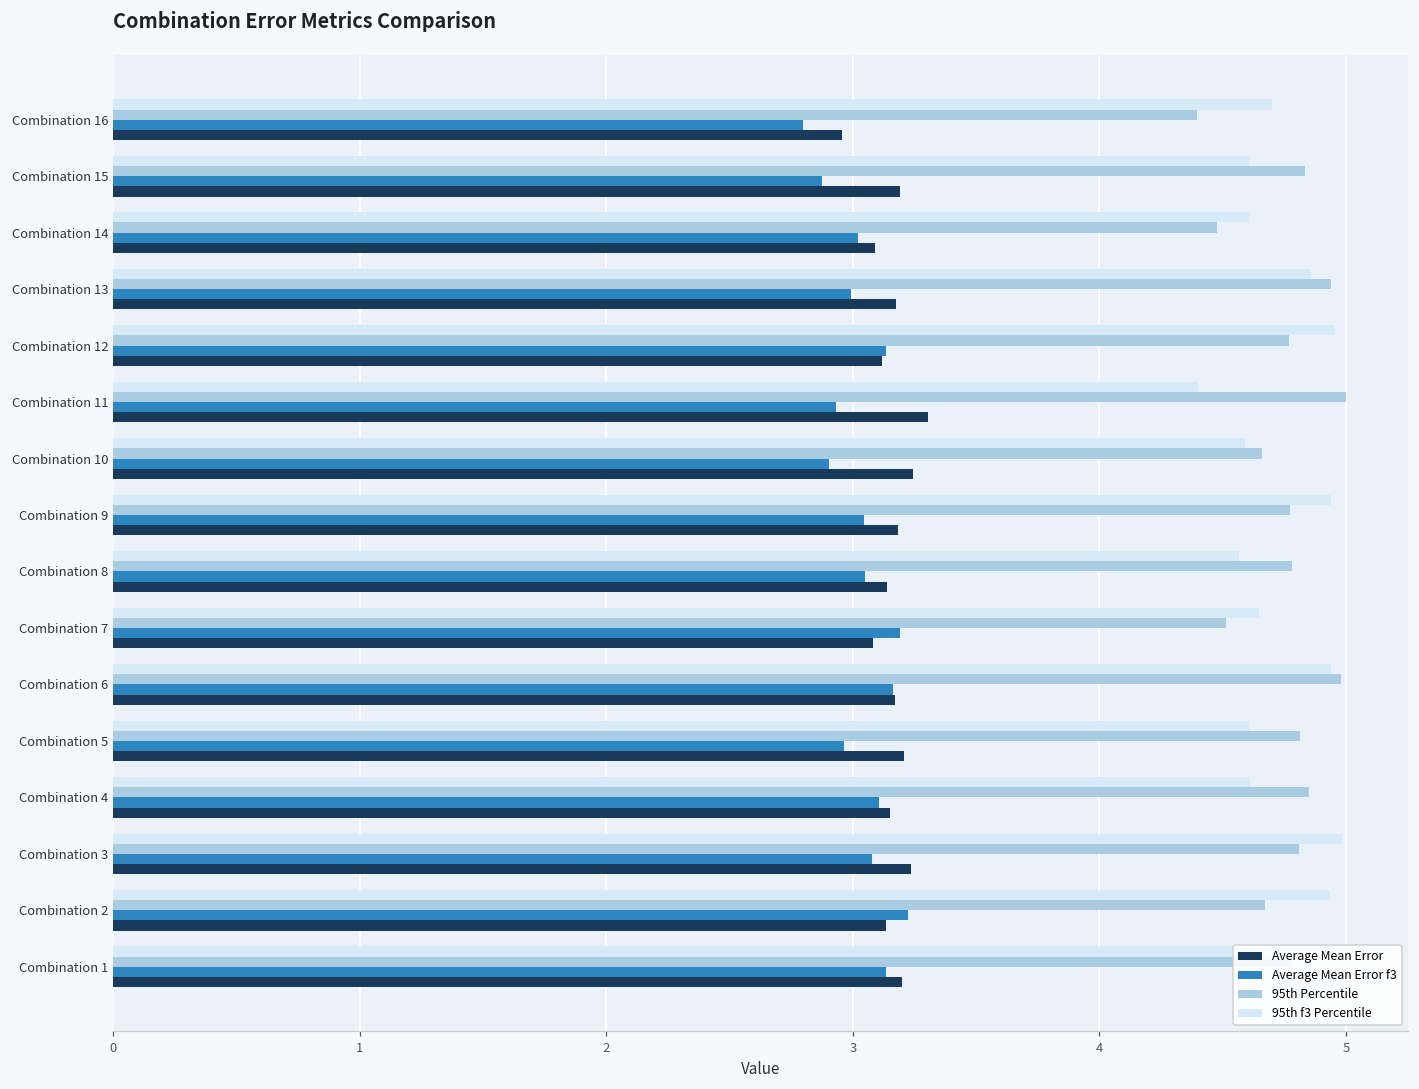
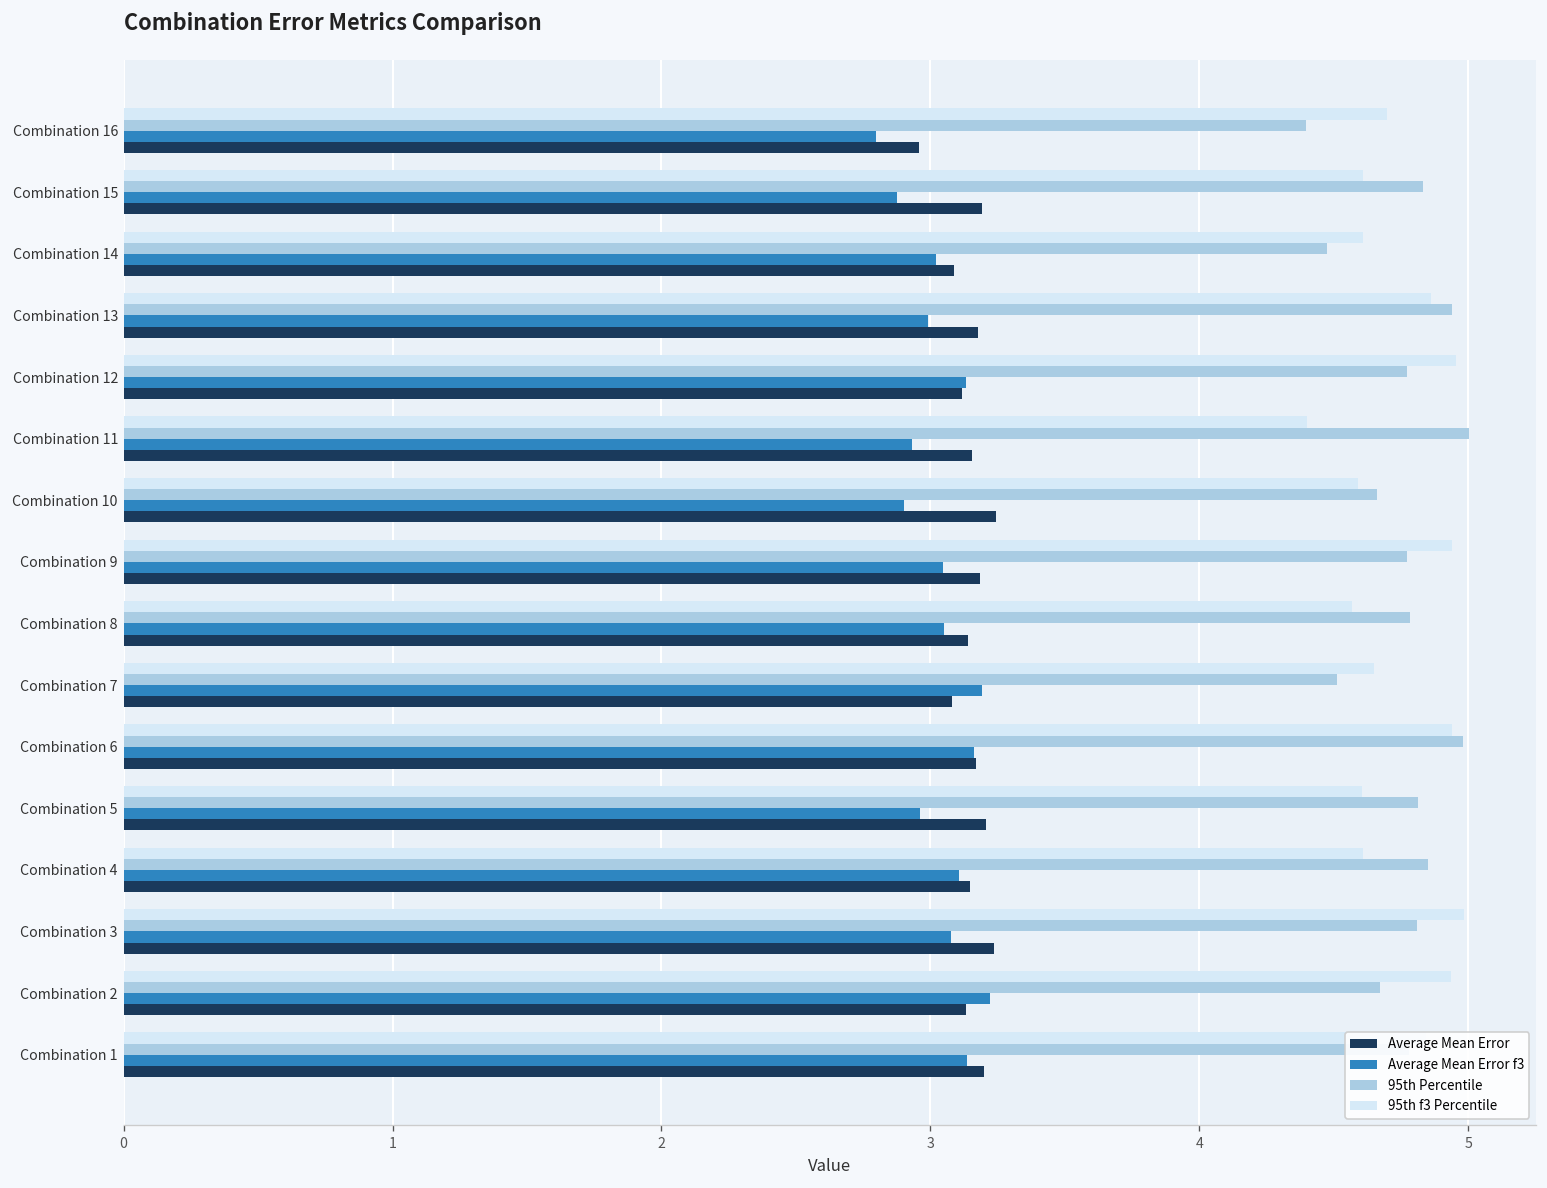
Average Mean Error, Combination 11: 3.31 -> 3.16
